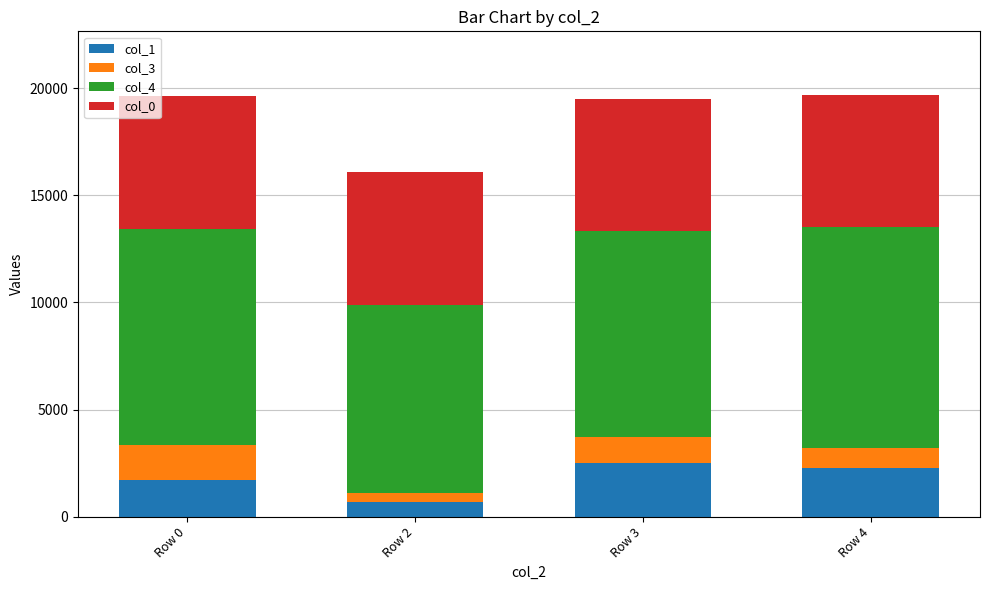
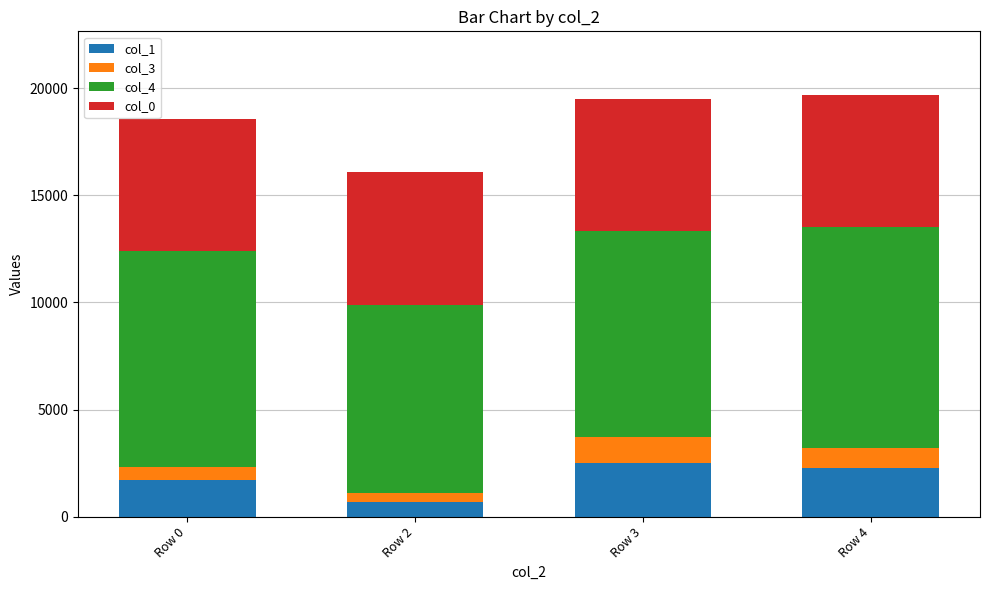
col_3, Row 0: 1600 -> 600
